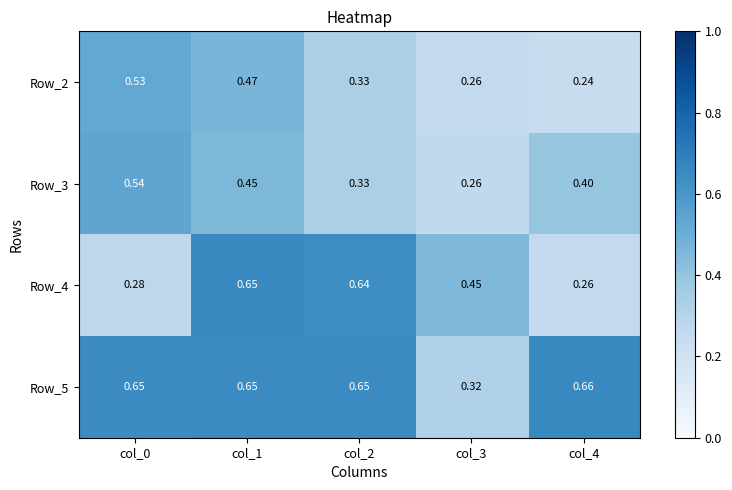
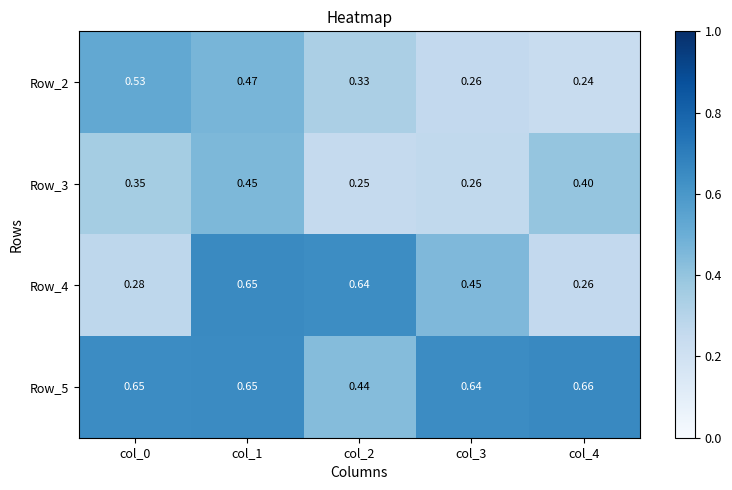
Row_3, col_0: 0.54 -> 0.35
Row_3, col_2: 0.33 -> 0.25
Row_5, col_2: 0.65 -> 0.44
Row_5, col_3: 0.32 -> 0.64
